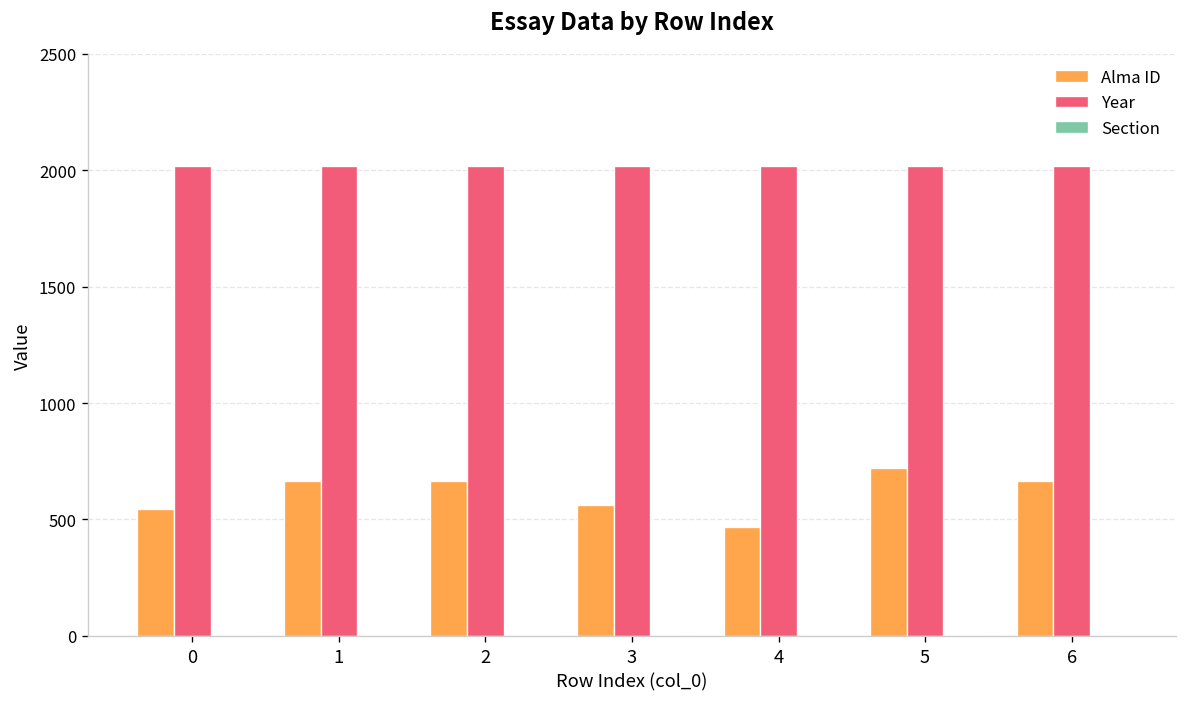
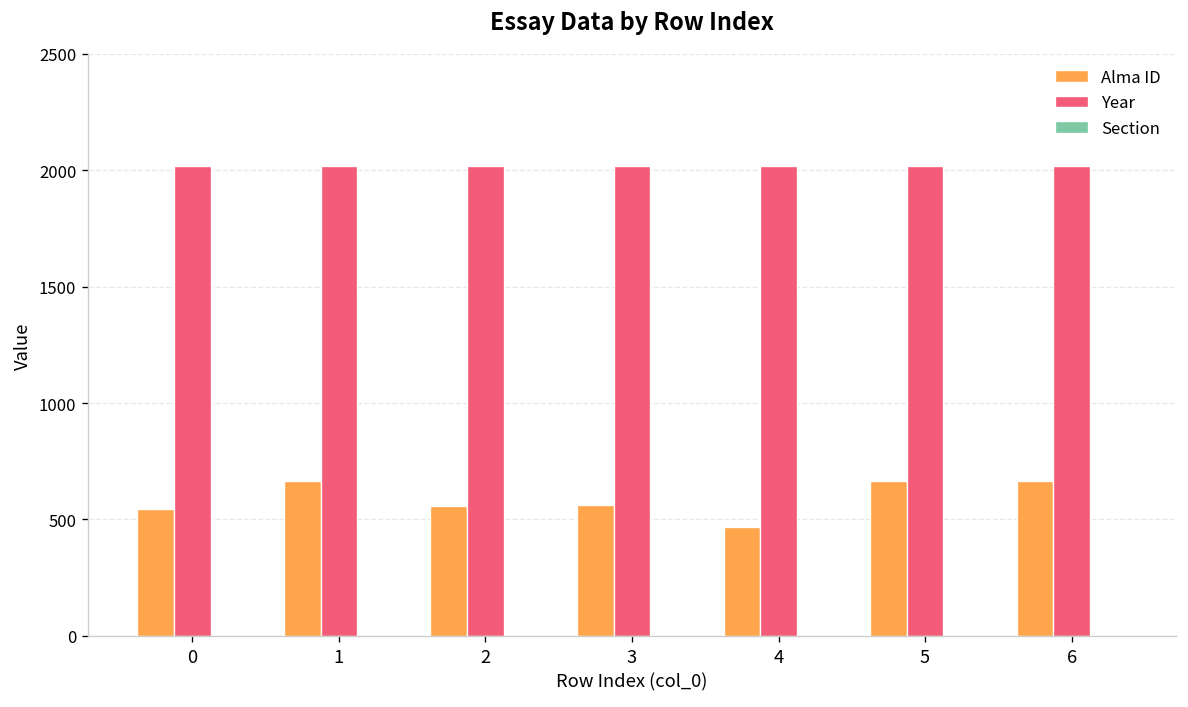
Alma ID, 2: 670 -> 560
Alma ID, 5: 720 -> 660
